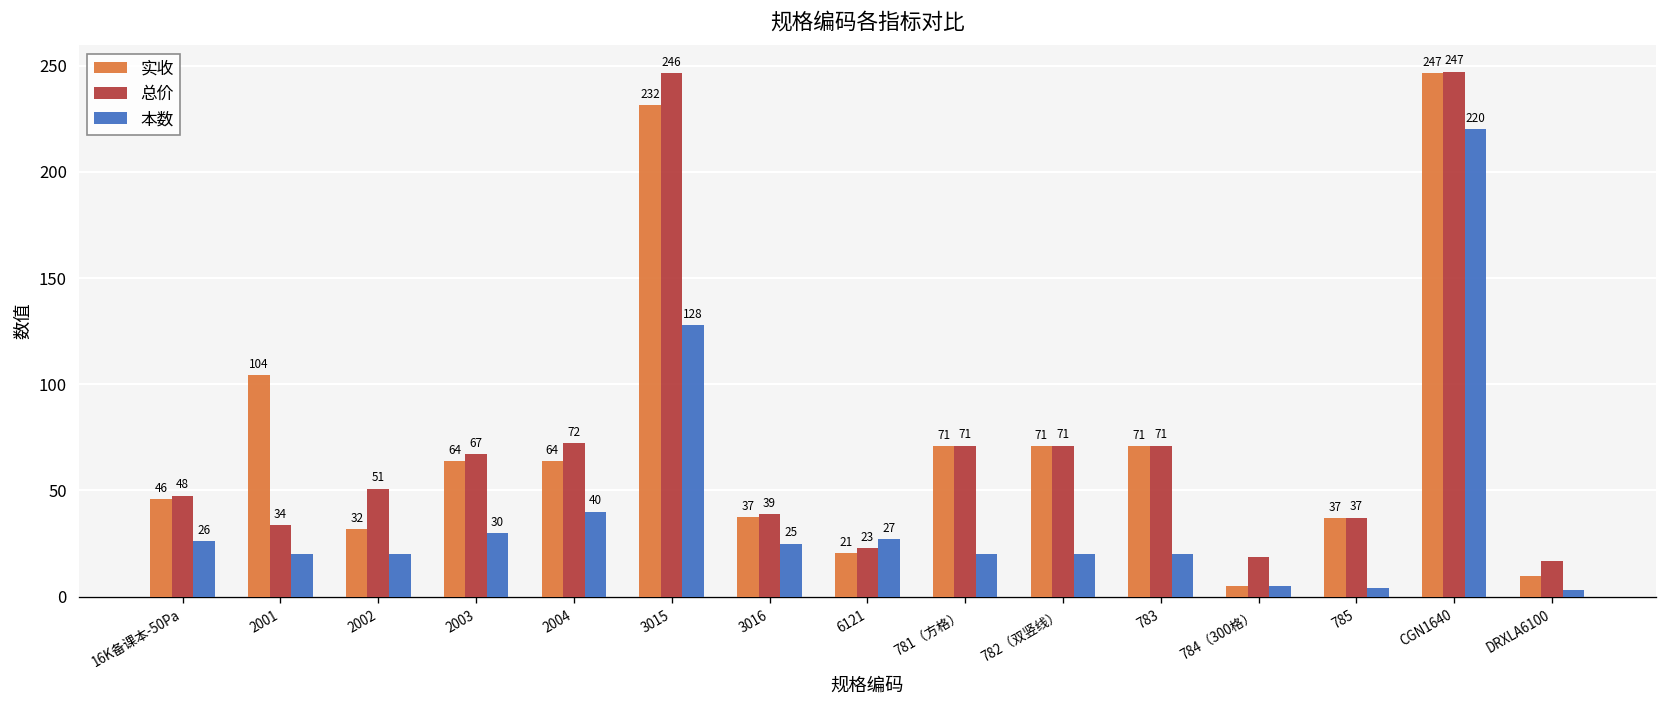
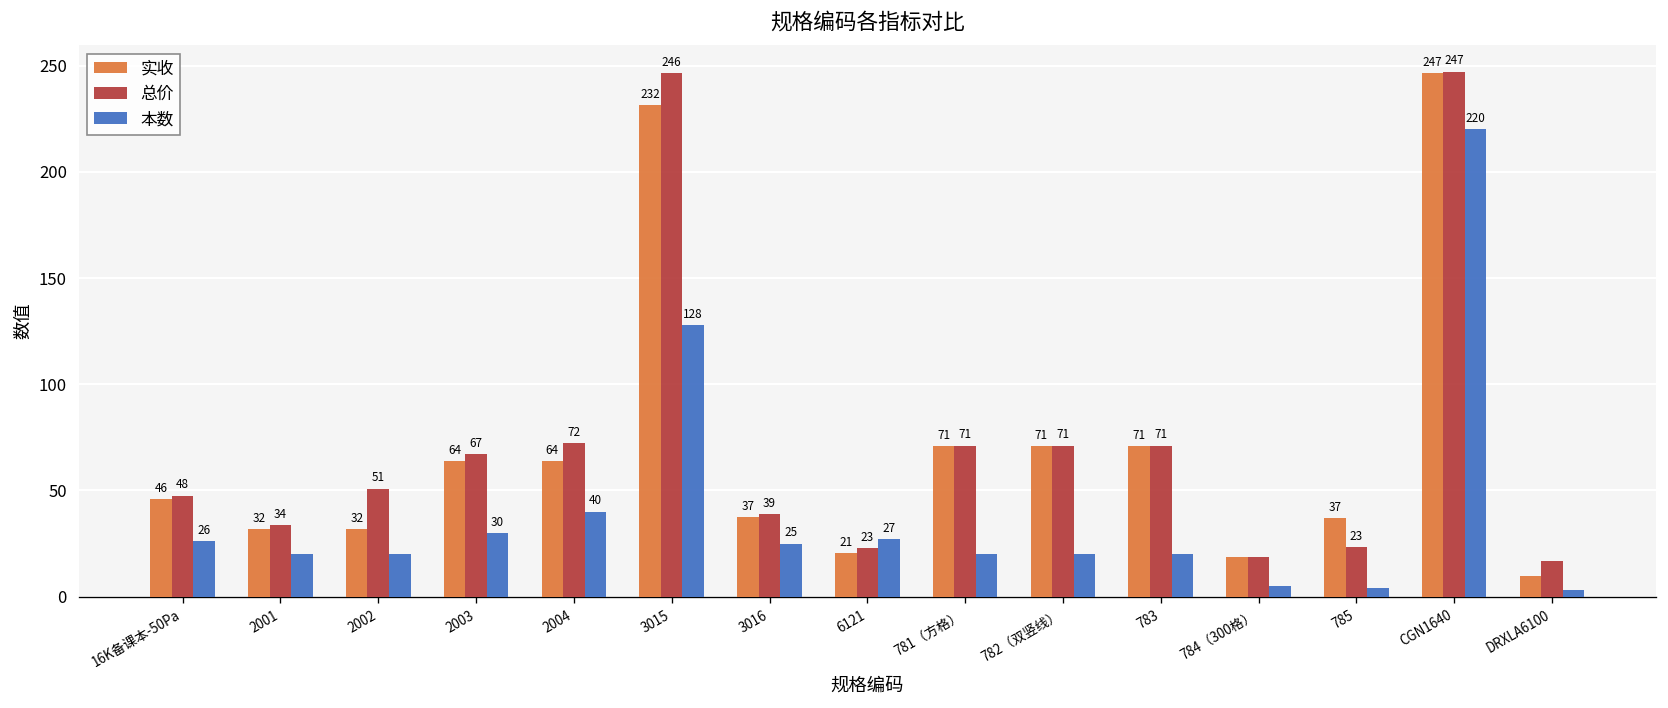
实收, 2001: 104 -> 32
实收, 784（300格）: 5 -> 19
总价, 785: 37 -> 23
